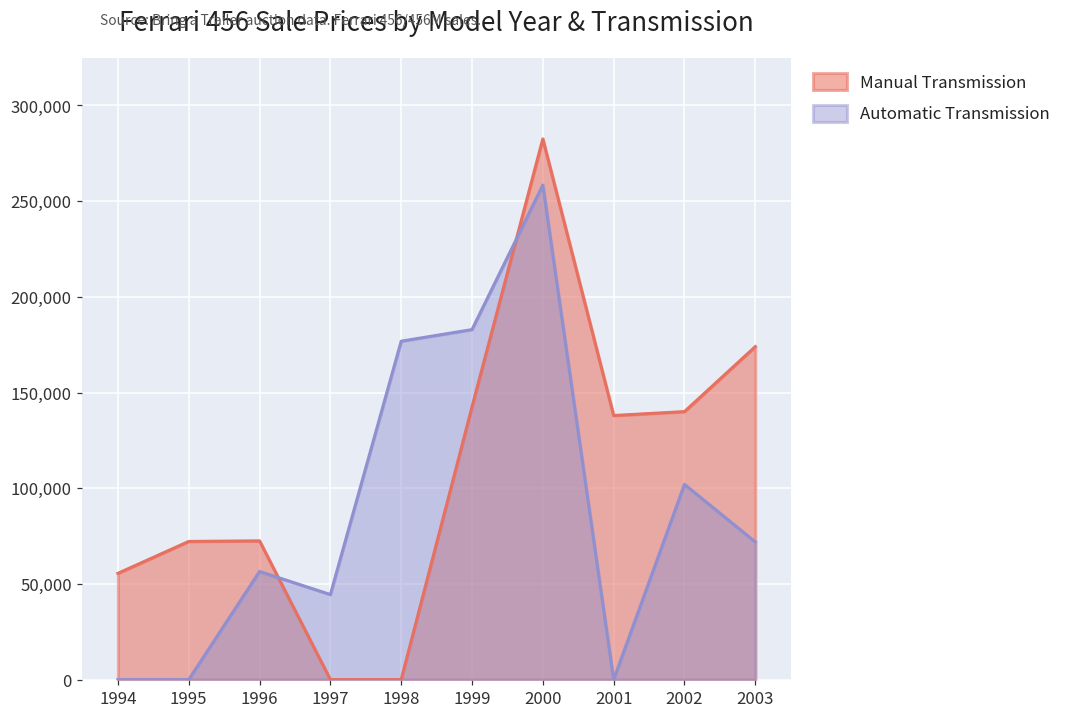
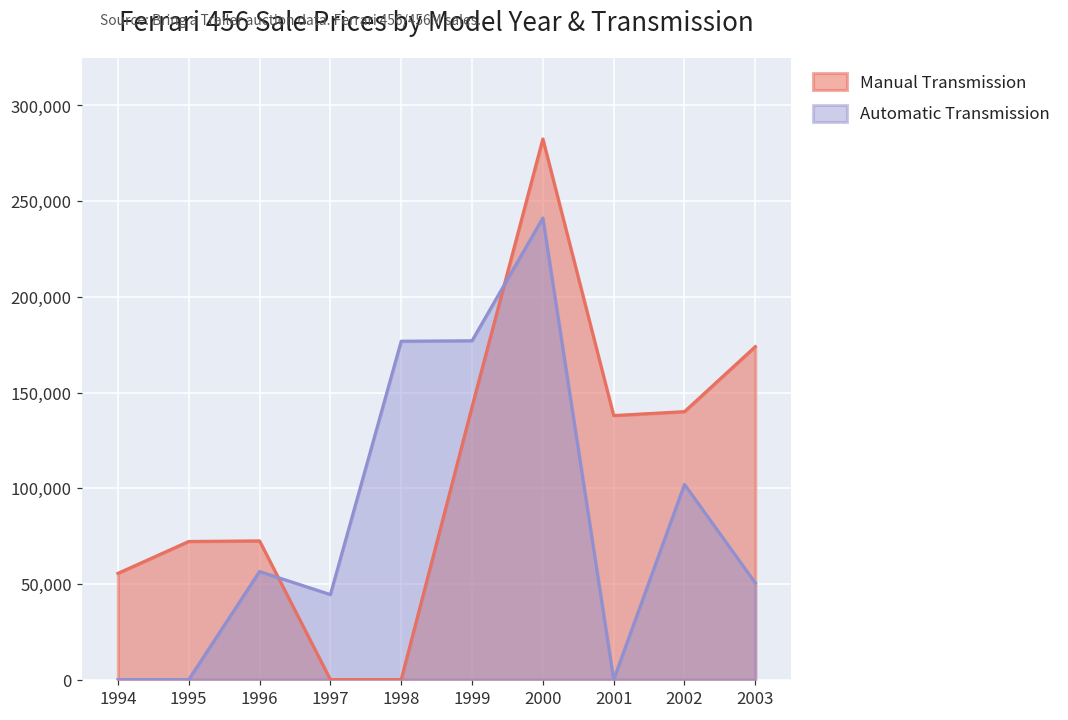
Automatic Transmission, 1999: 183,000 -> 177,000
Automatic Transmission, 2000: 258,000 -> 241,000
Automatic Transmission, 2003: 72,000 -> 51,000
